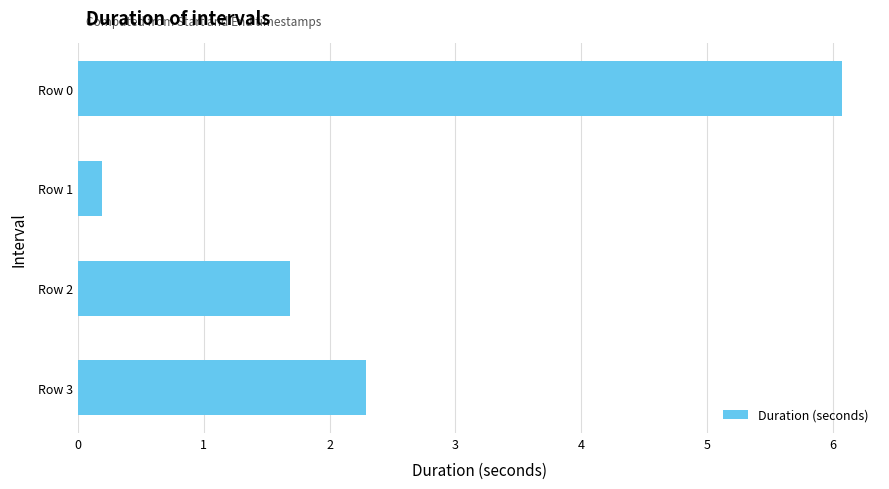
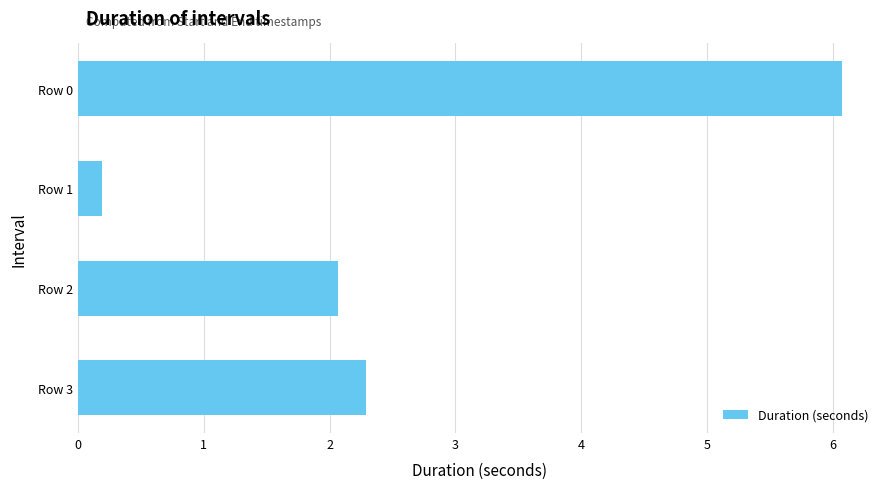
Row 2: 1.69 -> 2.06
